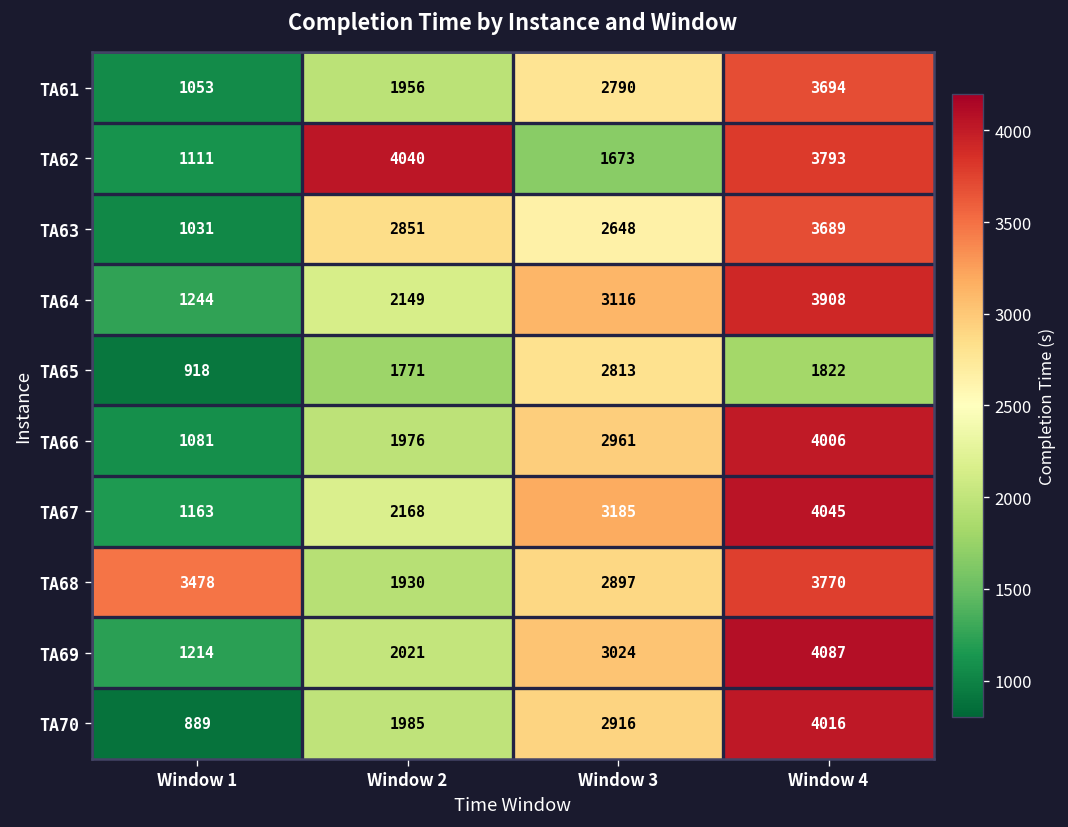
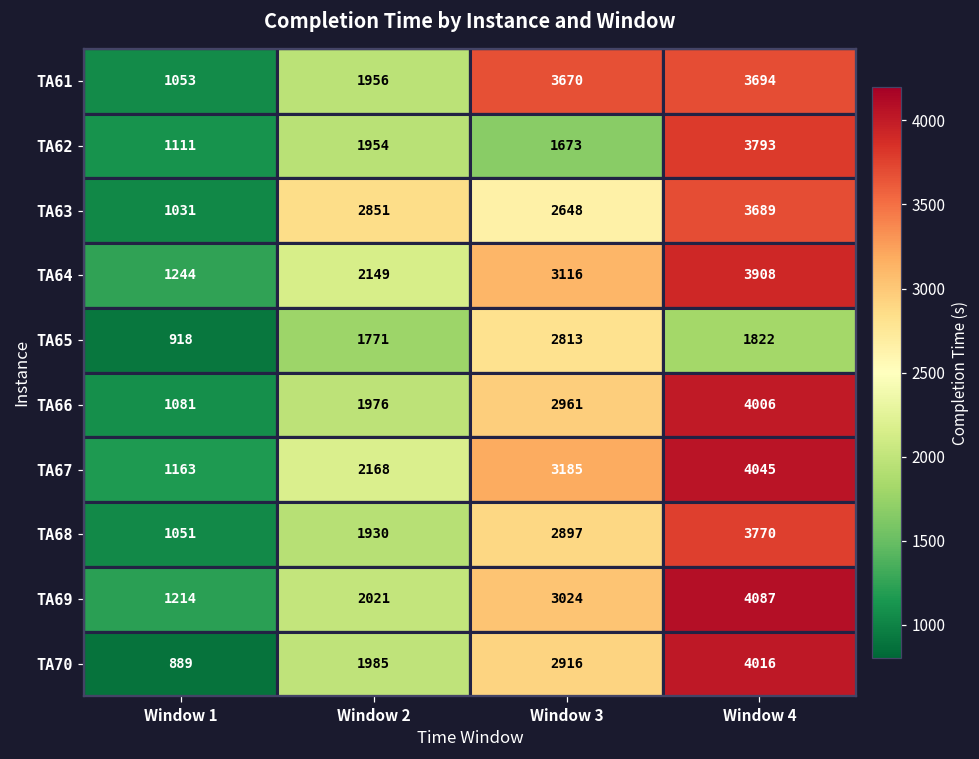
TA61, Window 3: 2790 -> 3670
TA62, Window 2: 4040 -> 1954
TA68, Window 1: 3478 -> 1051
